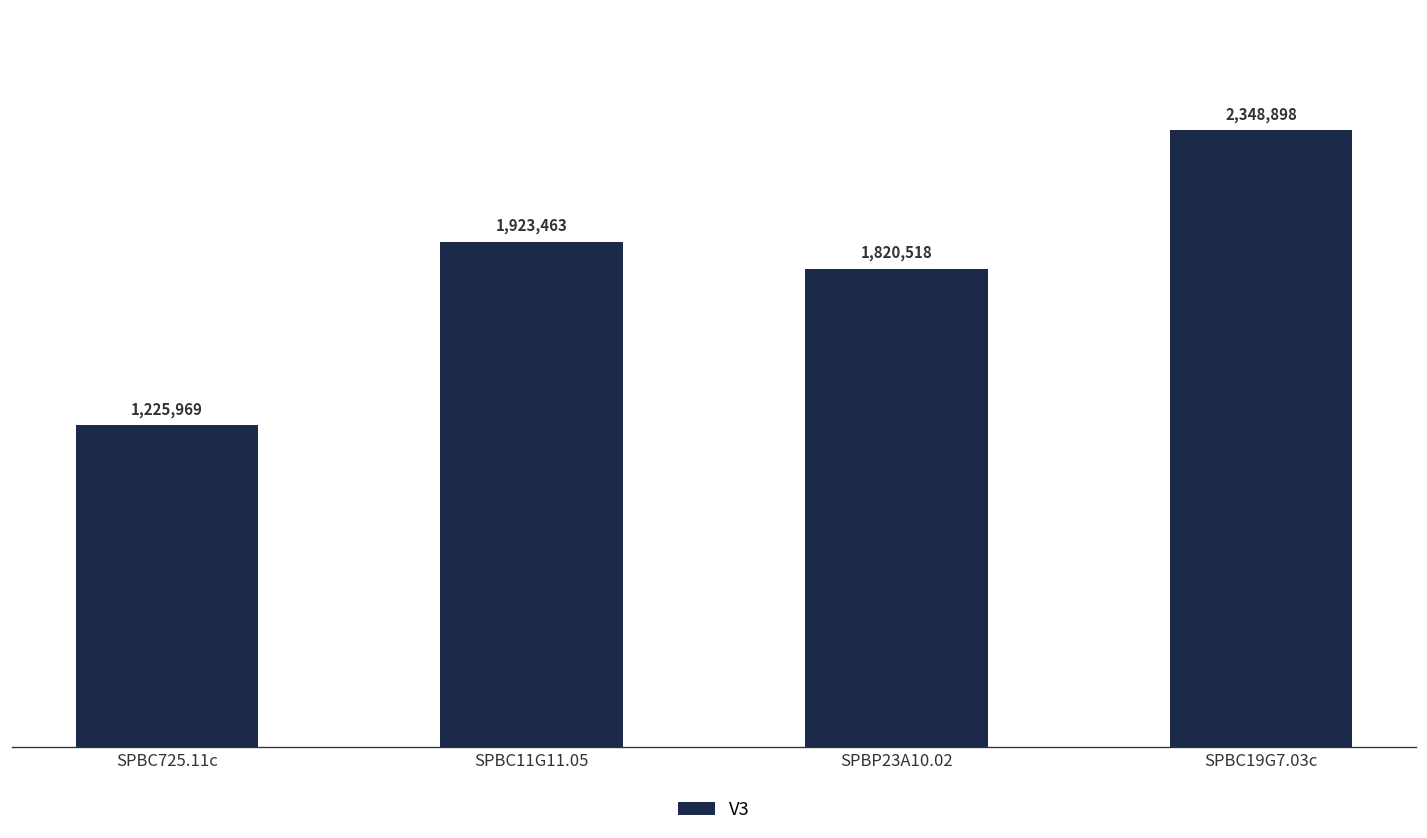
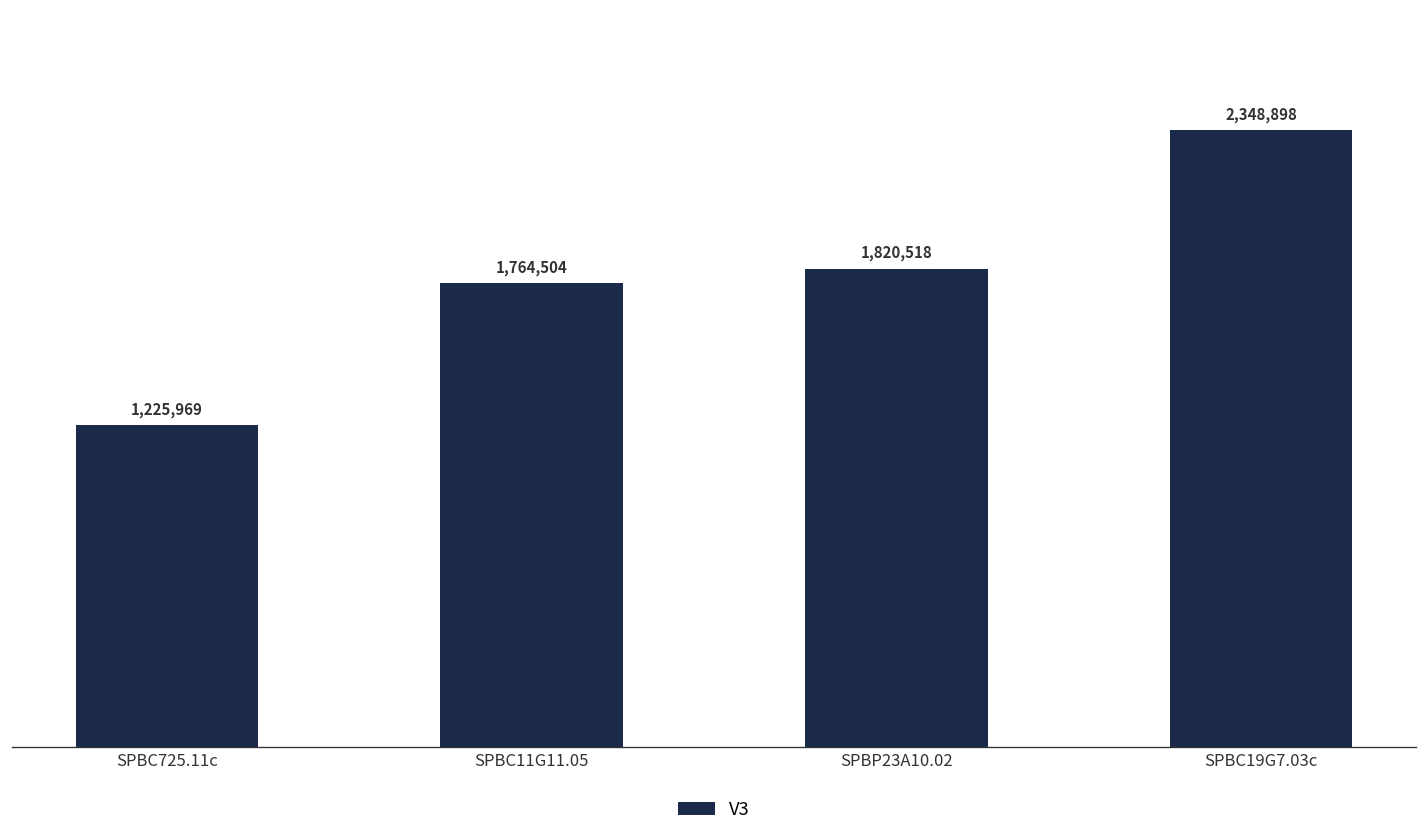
SPBC11G11.05: 1,923,463 -> 1,764,504
